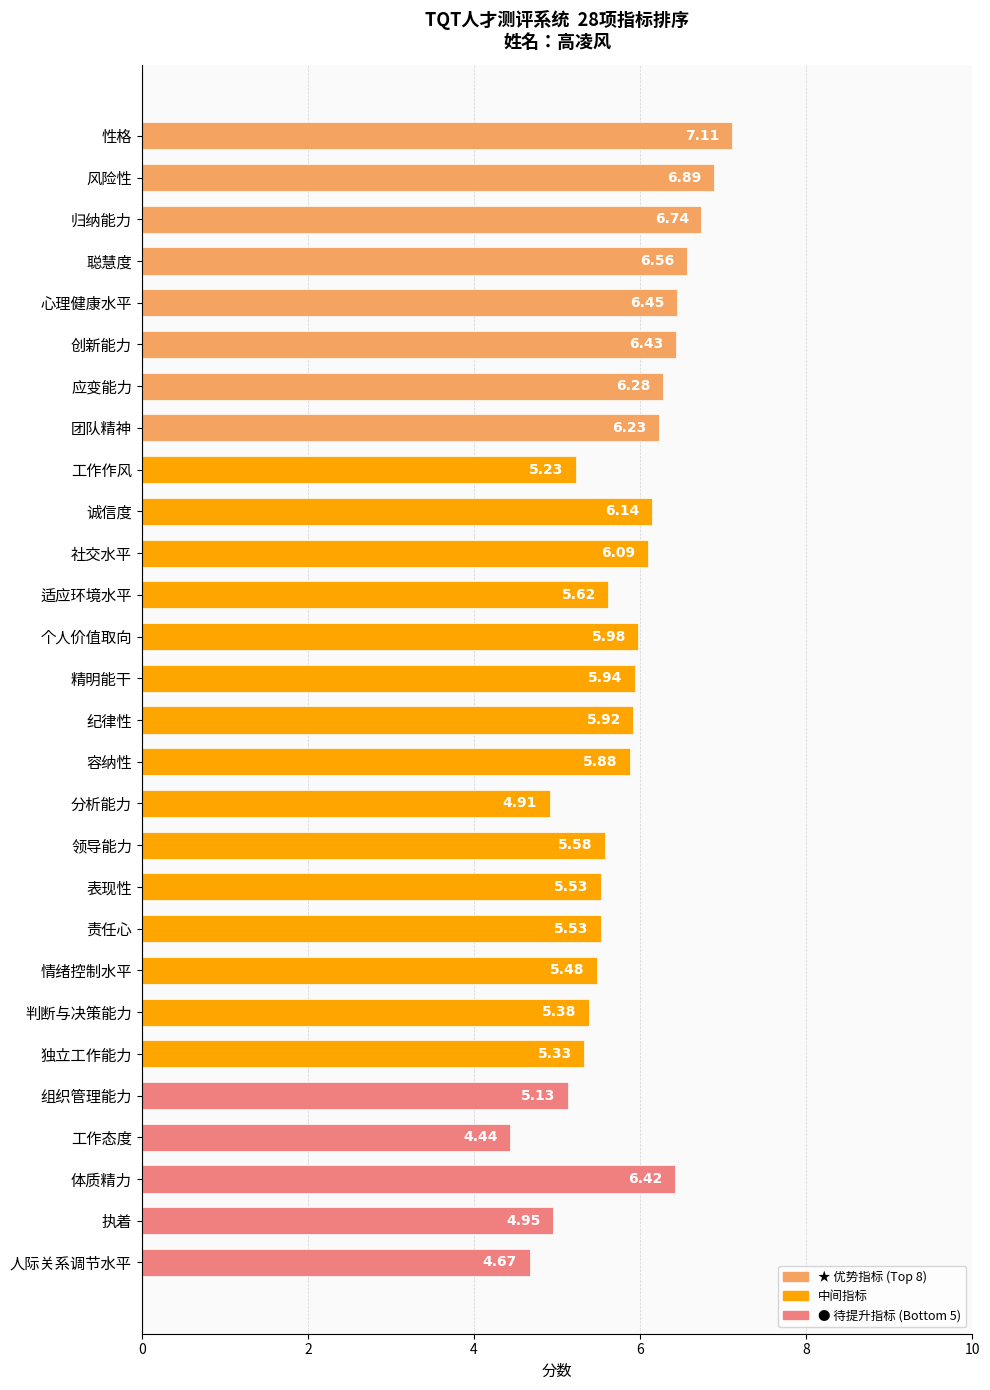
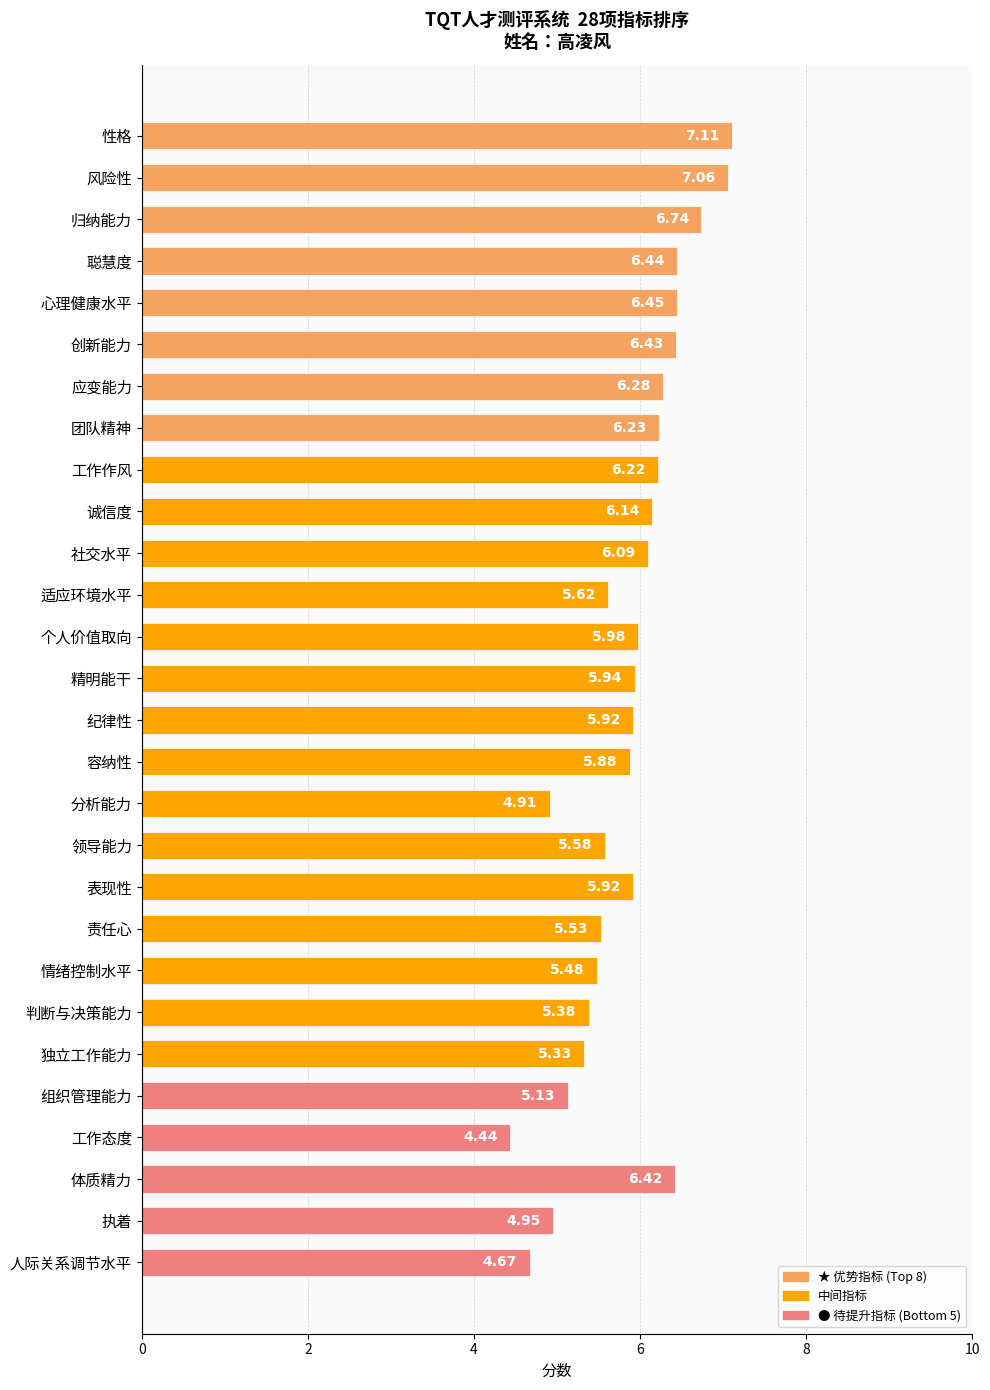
风险性: 6.89 -> 7.06
聪慧度: 6.56 -> 6.44
工作作风: 5.23 -> 6.22
表现性: 5.53 -> 5.92
